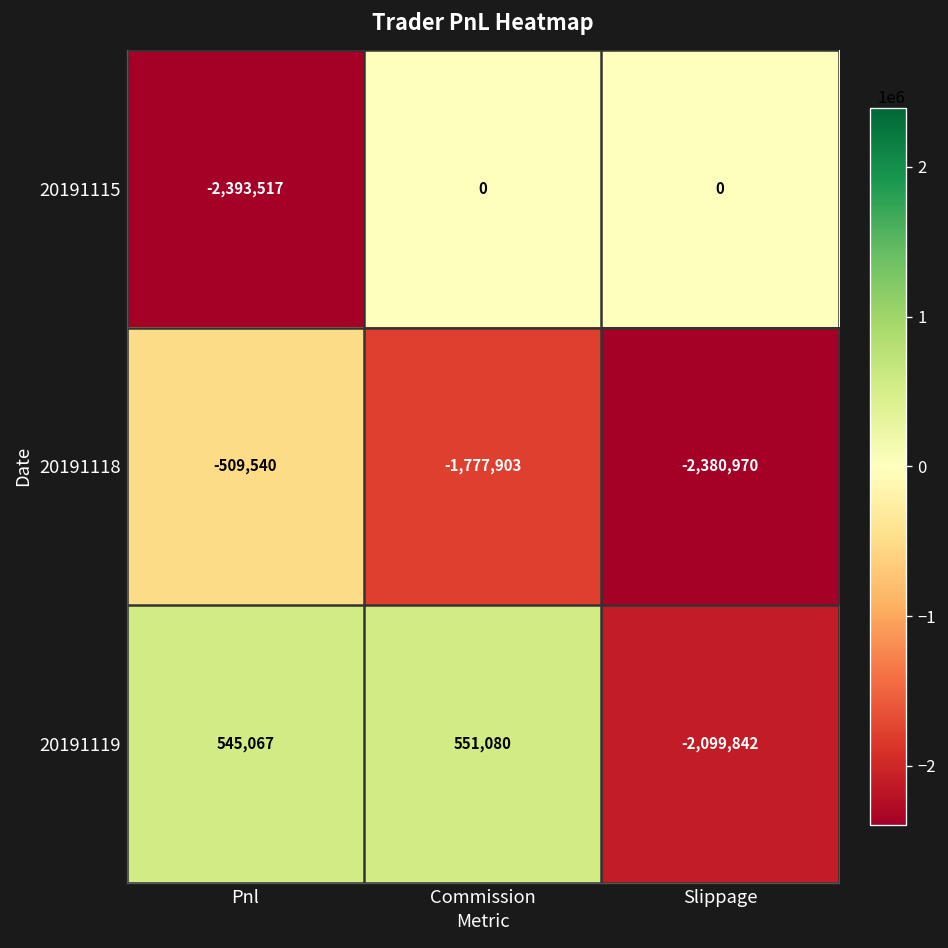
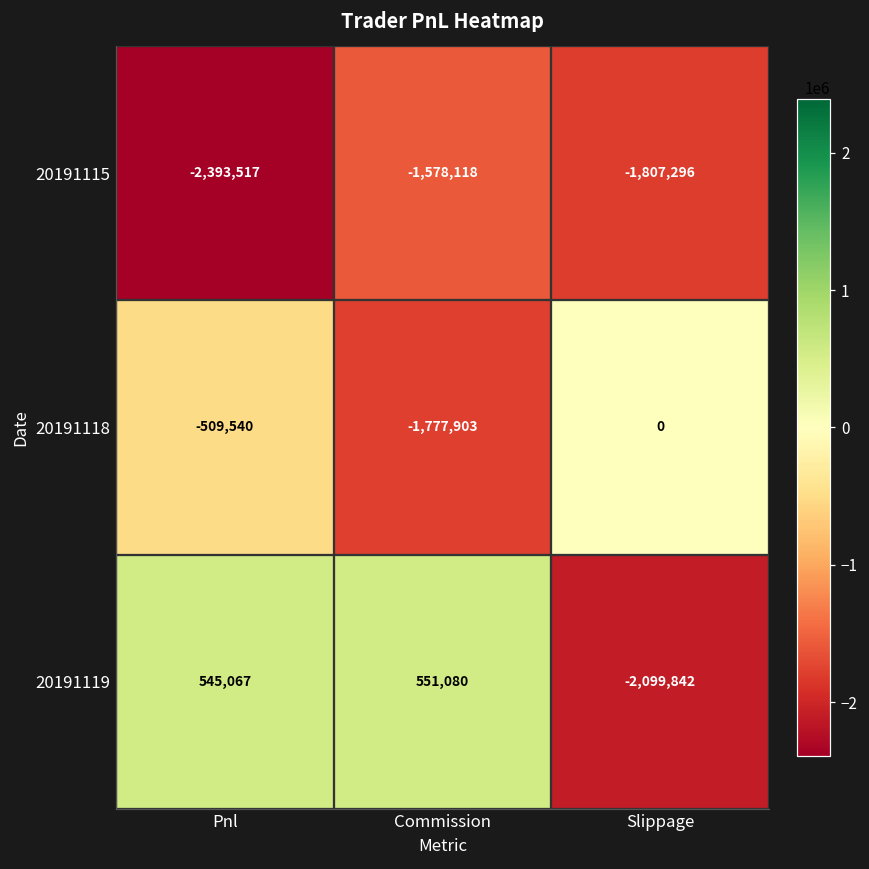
20191115, Commission: 0 -> -1,578,118
20191115, Slippage: 0 -> -1,807,296
20191118, Slippage: -2,380,970 -> 0
